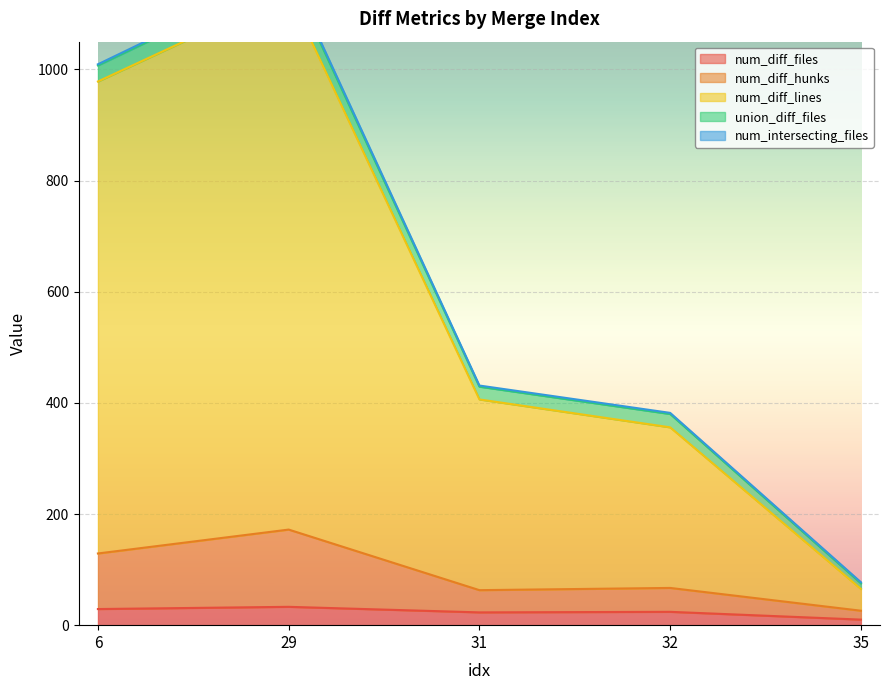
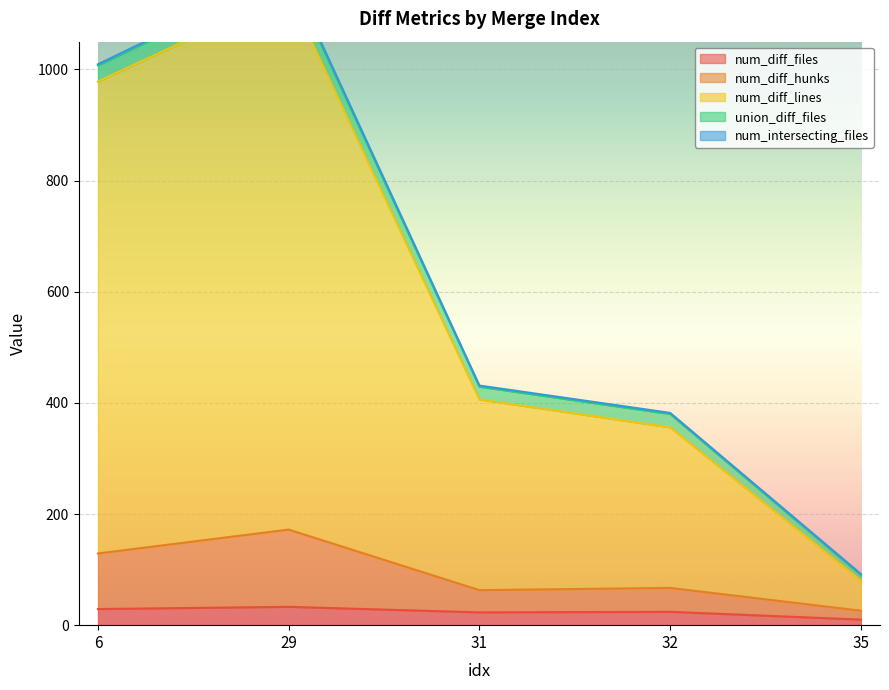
num_diff_lines, 35: 40 -> 50
